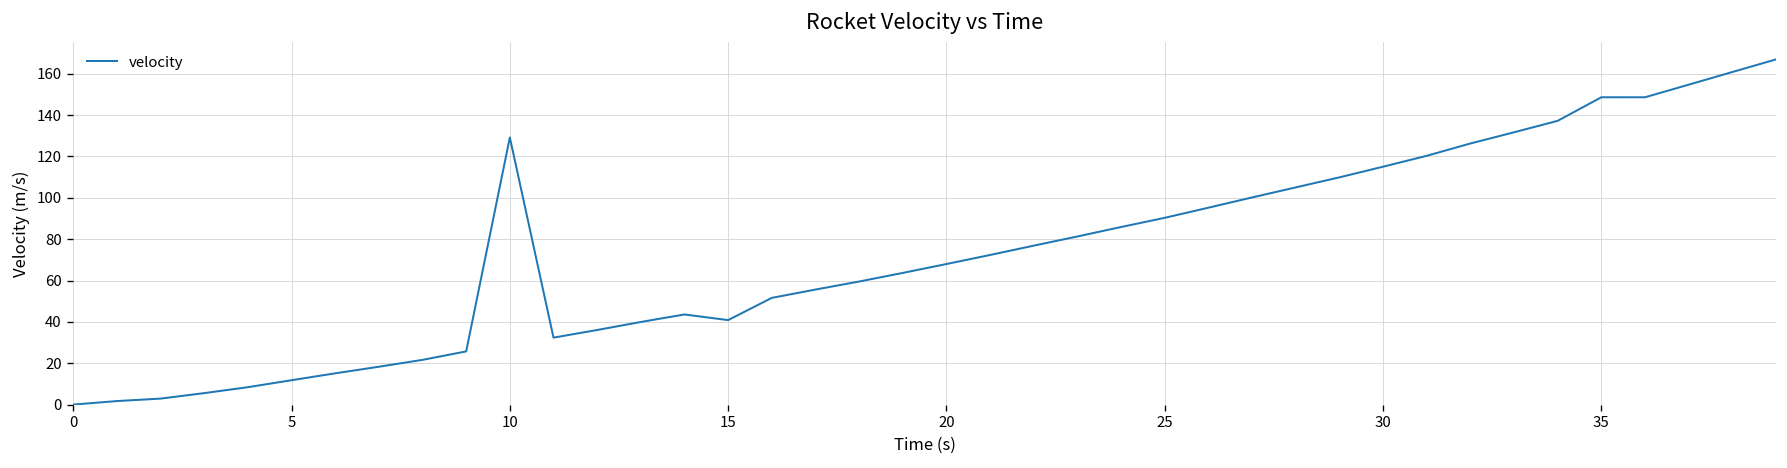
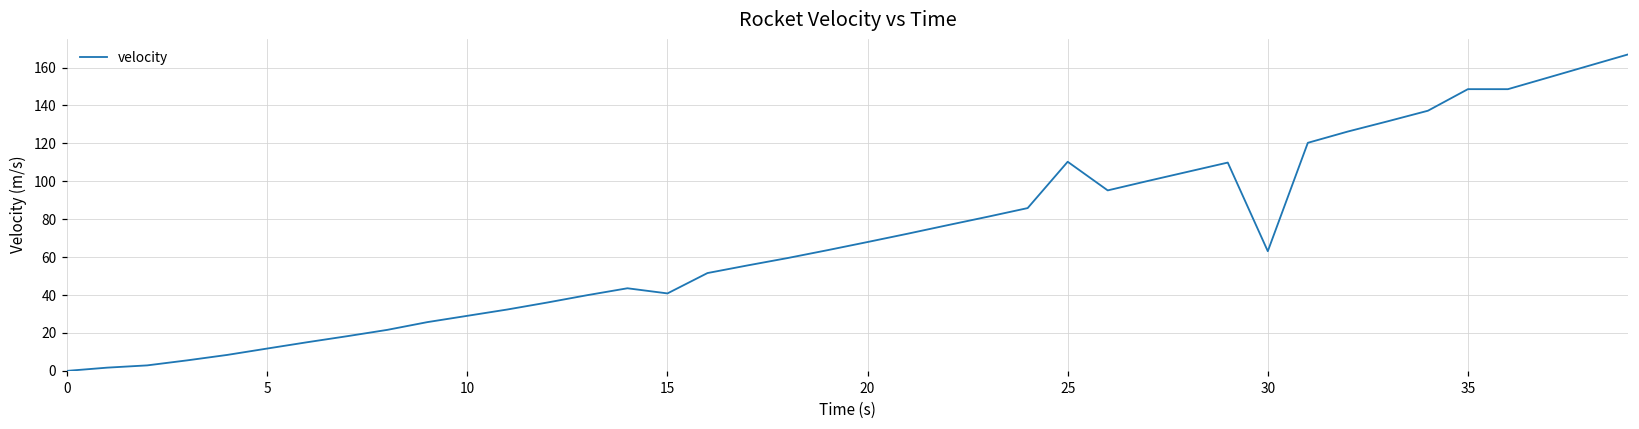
10: 129 -> 29
25: 90 -> 110
30: 115 -> 63
